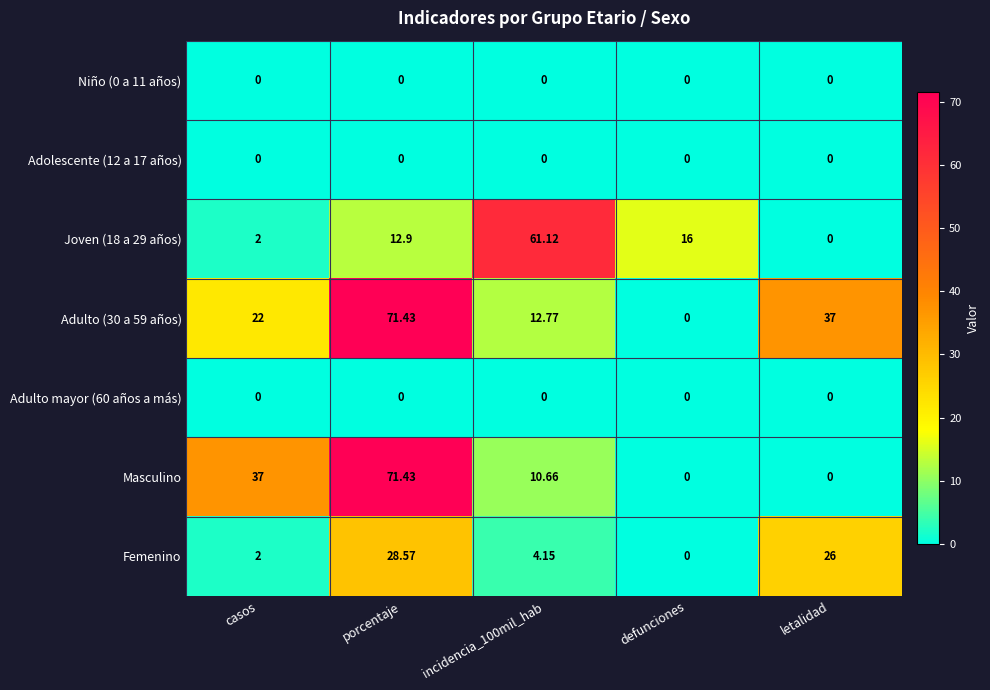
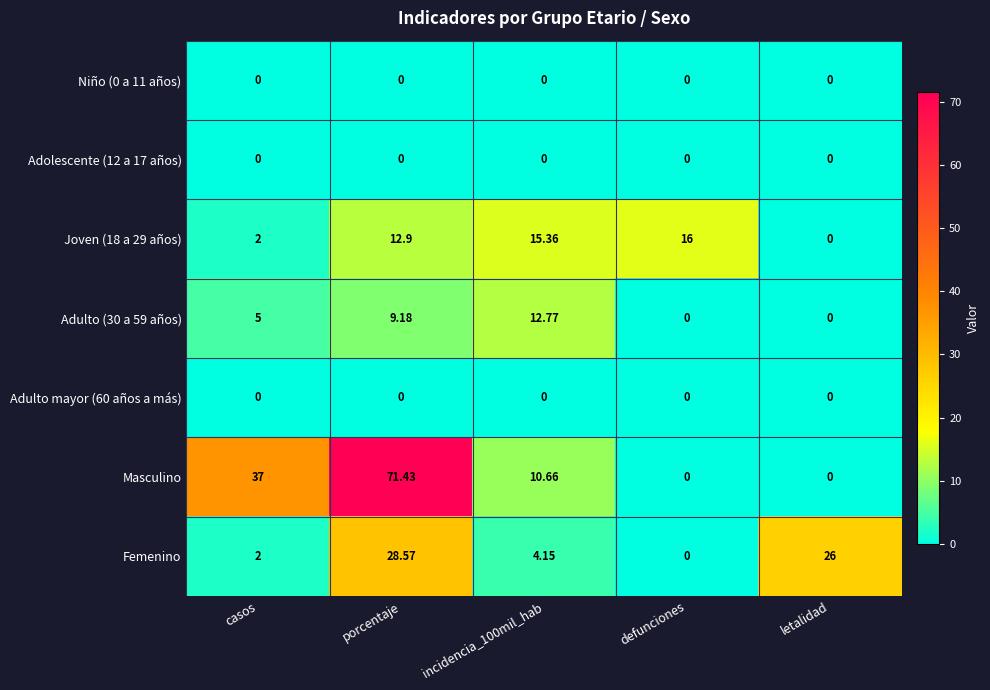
Joven (18 a 29 años), incidencia_100mil_hab: 61.12 -> 15.36
Adulto (30 a 59 años), casos: 22 -> 5
Adulto (30 a 59 años), porcentaje: 71.43 -> 9.18
Adulto (30 a 59 años), letalidad: 37 -> 0
